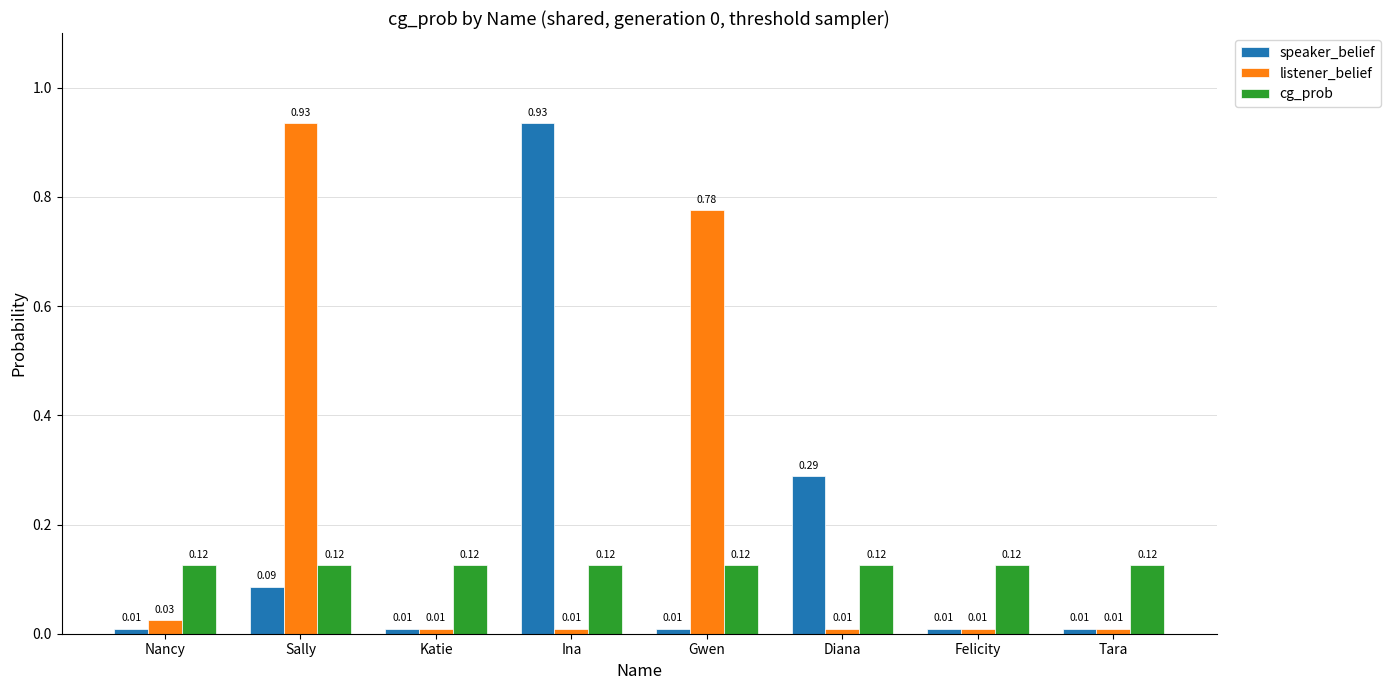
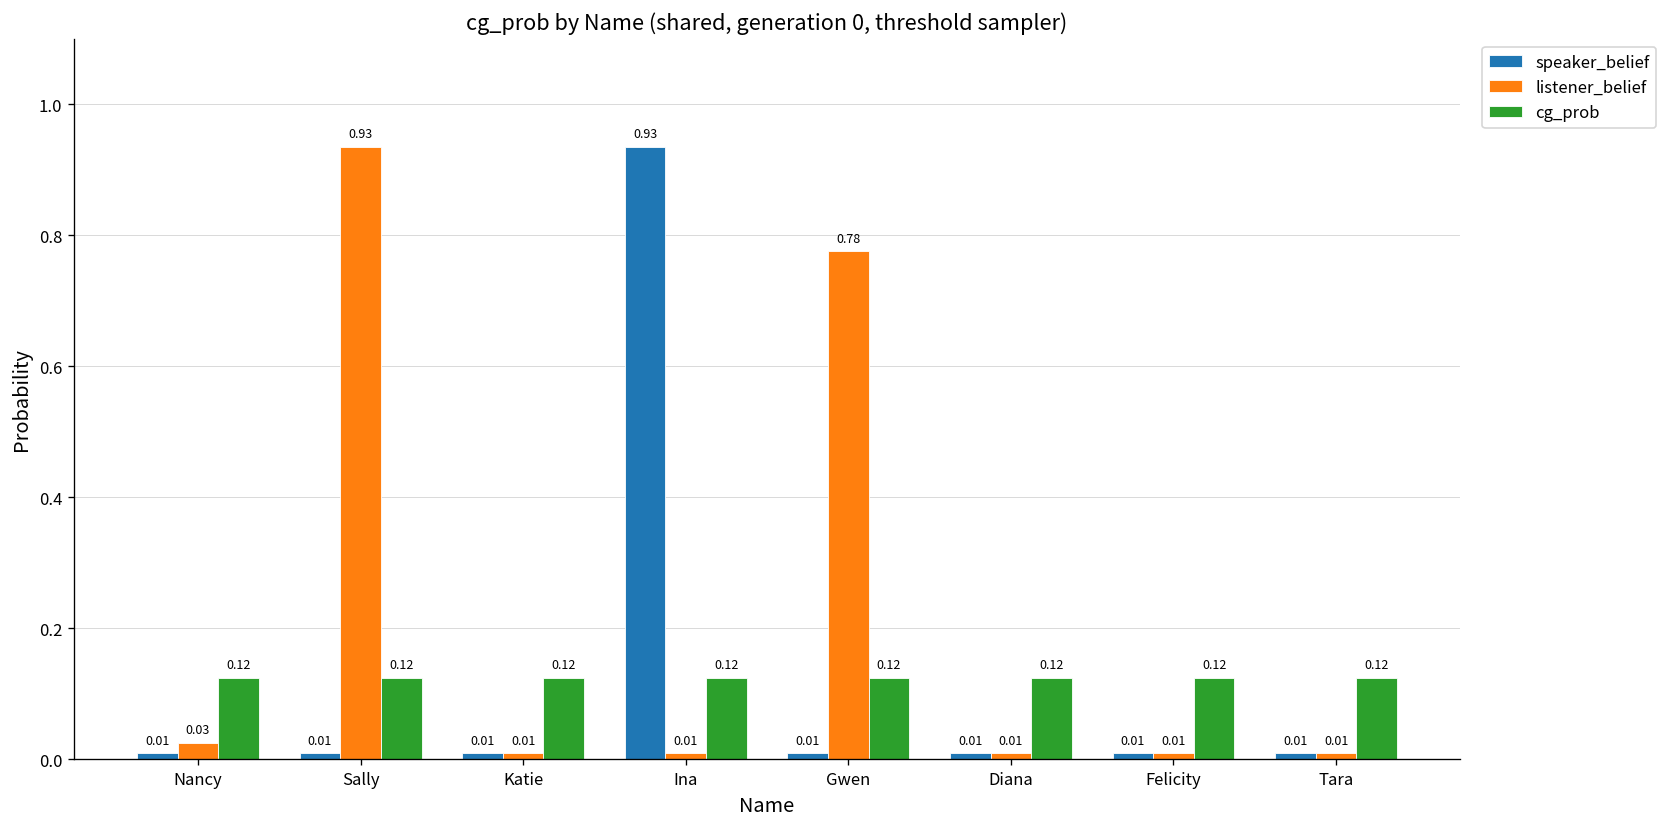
speaker_belief, Sally: 0.09 -> 0.01
speaker_belief, Diana: 0.29 -> 0.01
